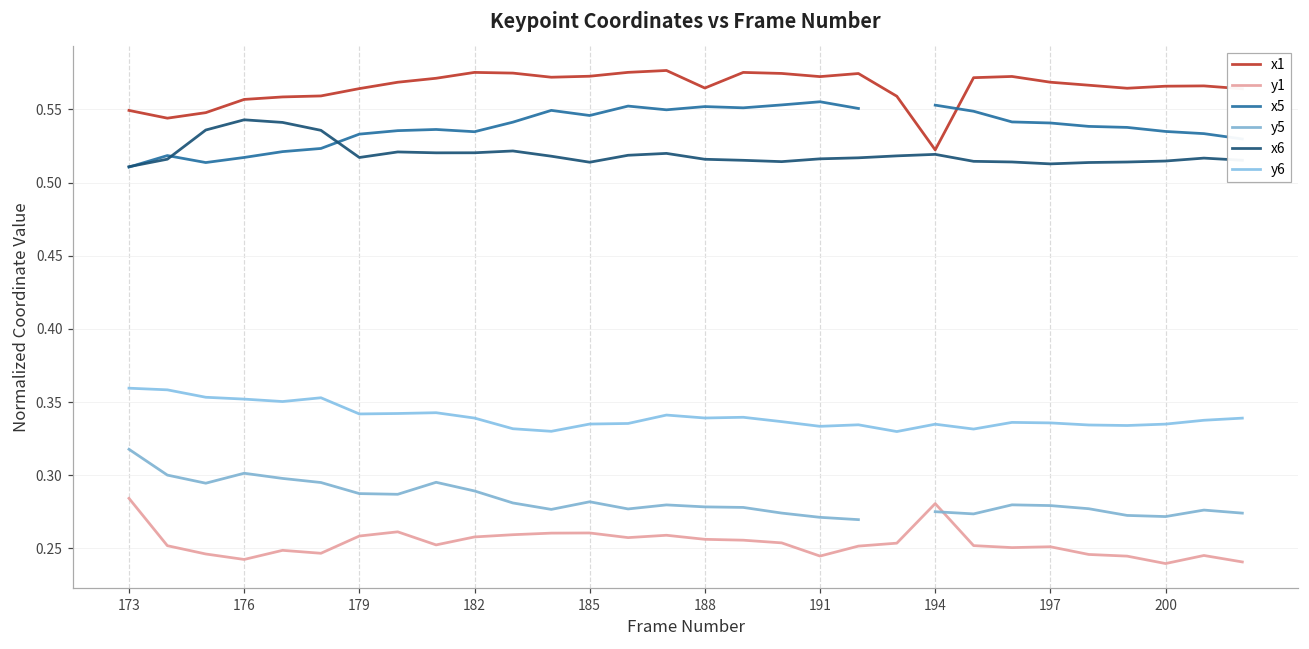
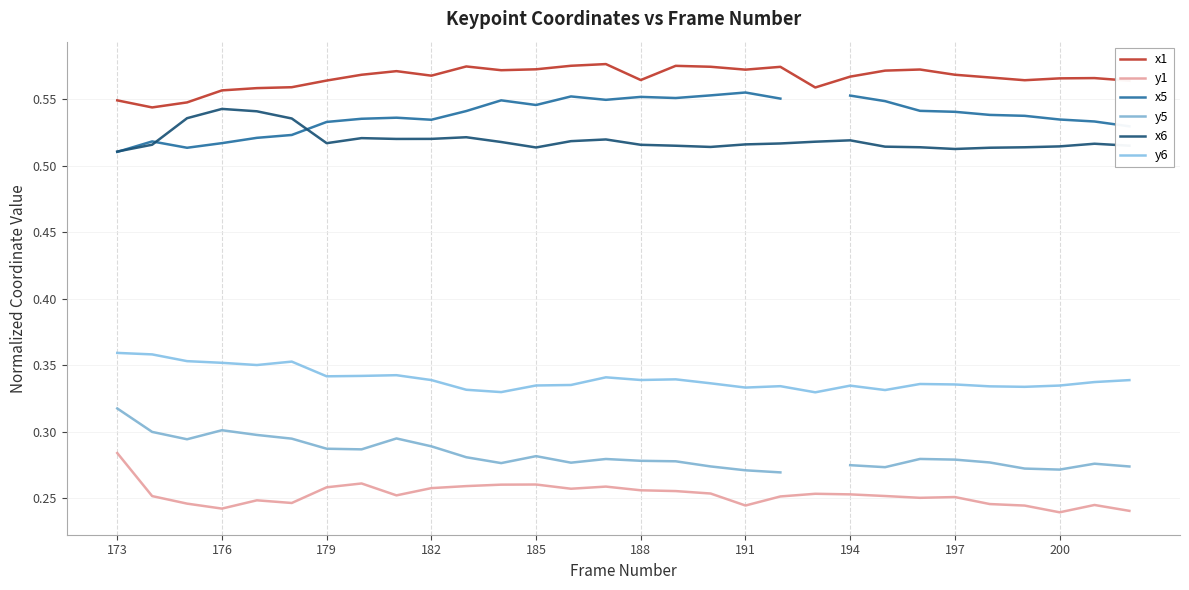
x1, 182: 0.575 -> 0.568
x1, 194: 0.522 -> 0.567
y1, 194: 0.281 -> 0.253
